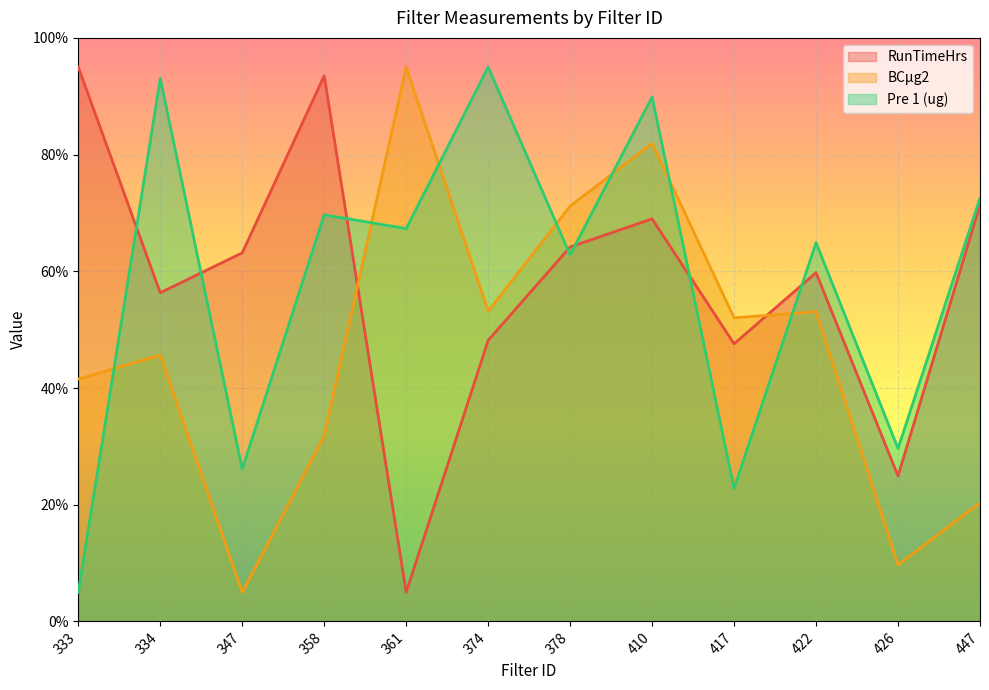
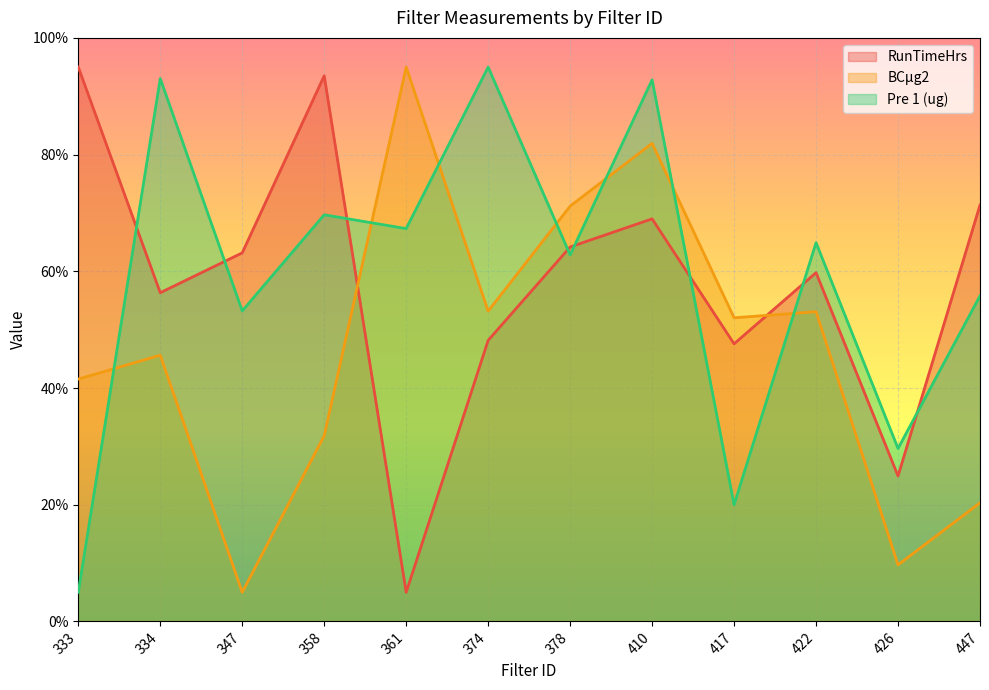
Pre 1 (ug), 347: 26% -> 53%
Pre 1 (ug), 410: 90% -> 93%
Pre 1 (ug), 417: 23% -> 20%
Pre 1 (ug), 447: 73% -> 56%
